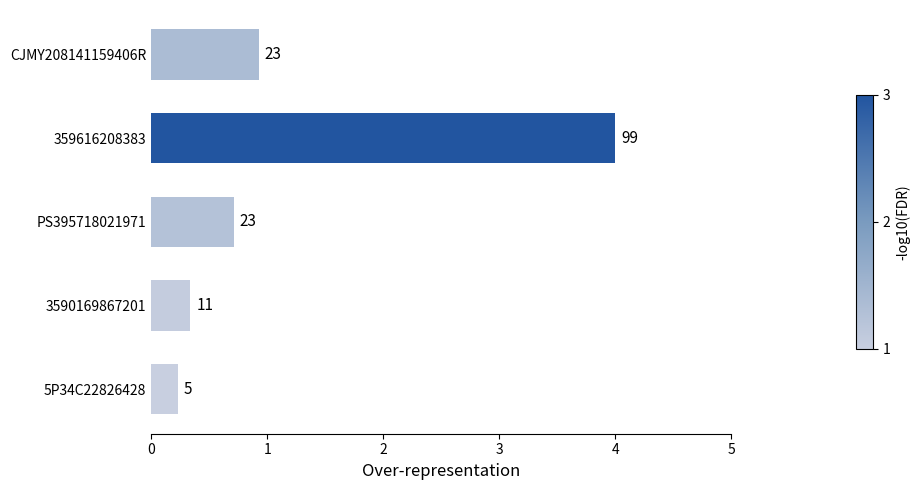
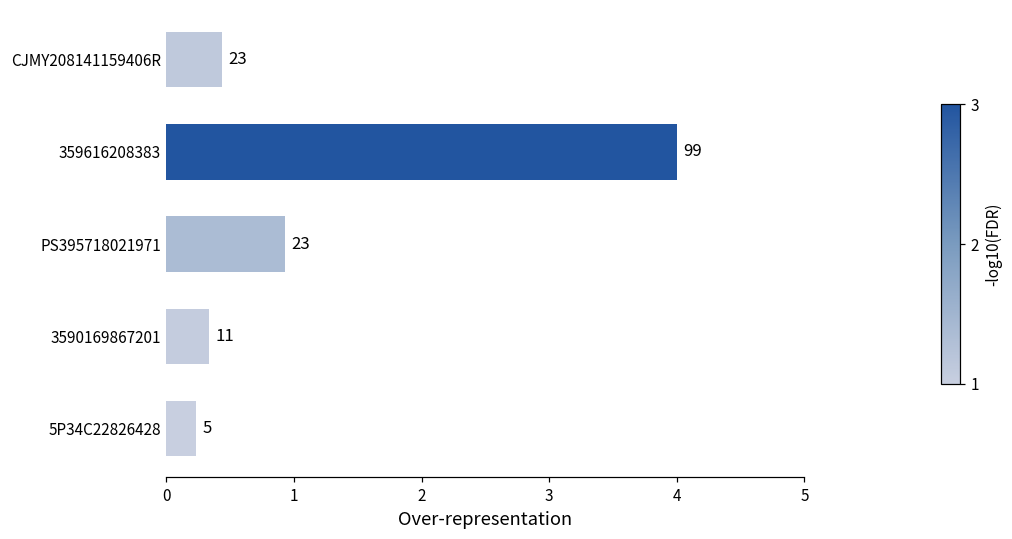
CJMY208141159406R: 0.93 -> 0.44
PS395718021971: 0.71 -> 0.93
